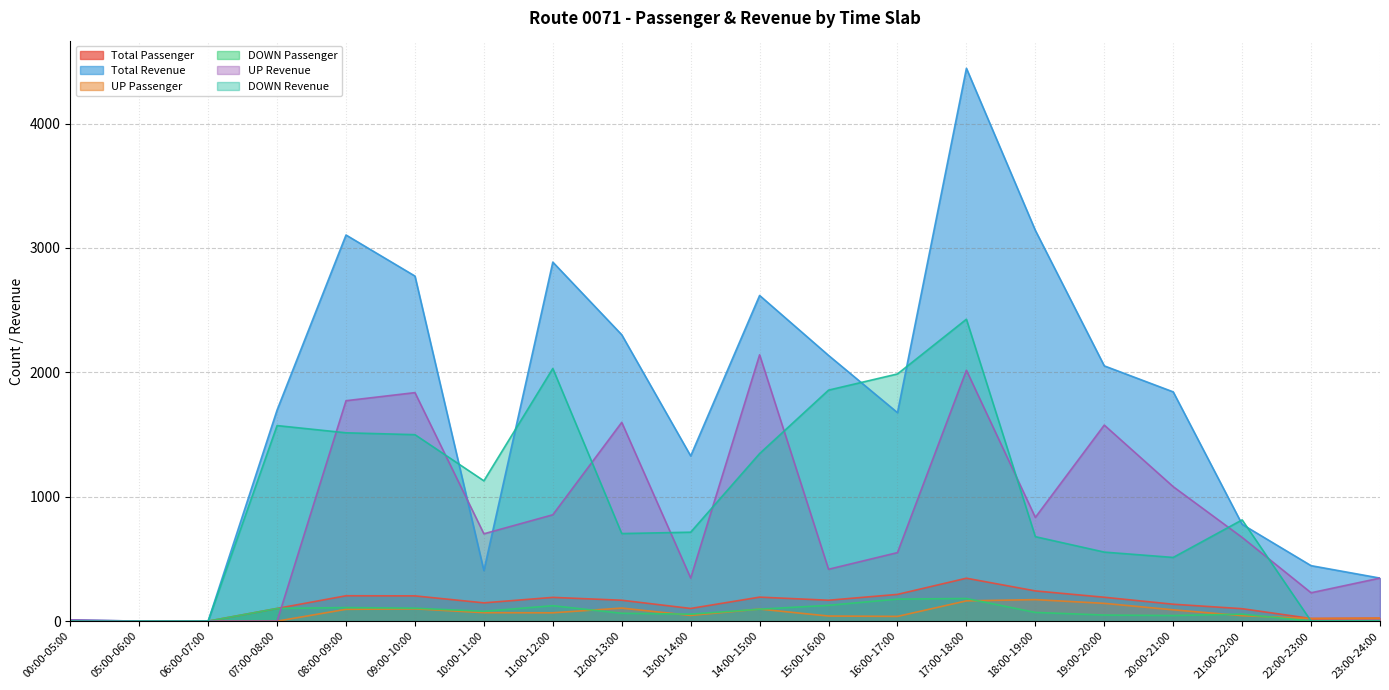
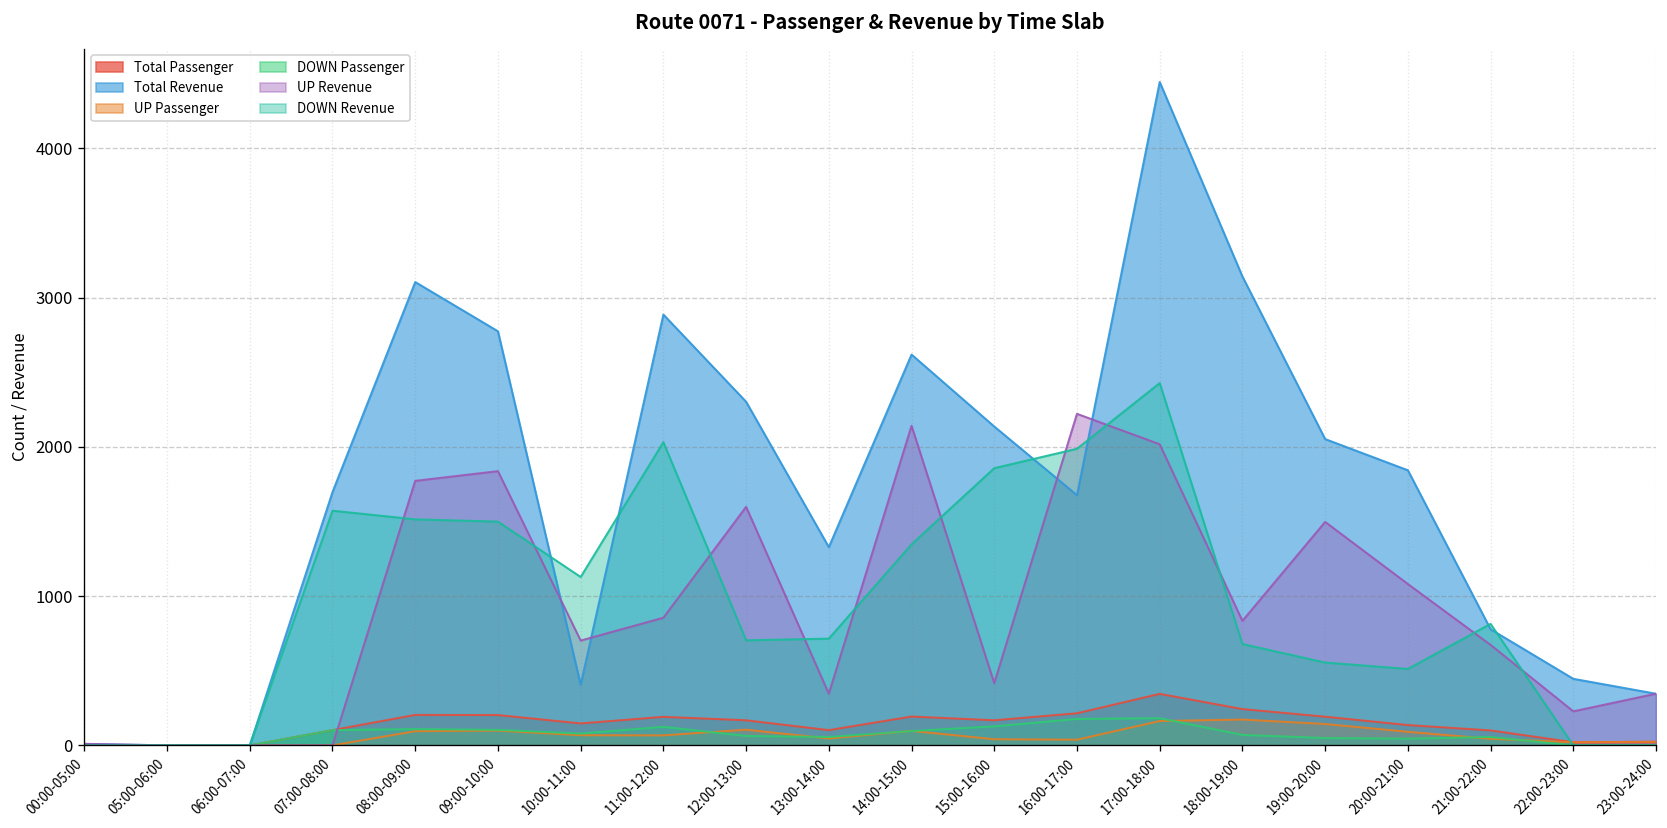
UP Revenue, 16:00-17:00: 550 -> 2220
UP Revenue, 19:00-20:00: 1580 -> 1500
